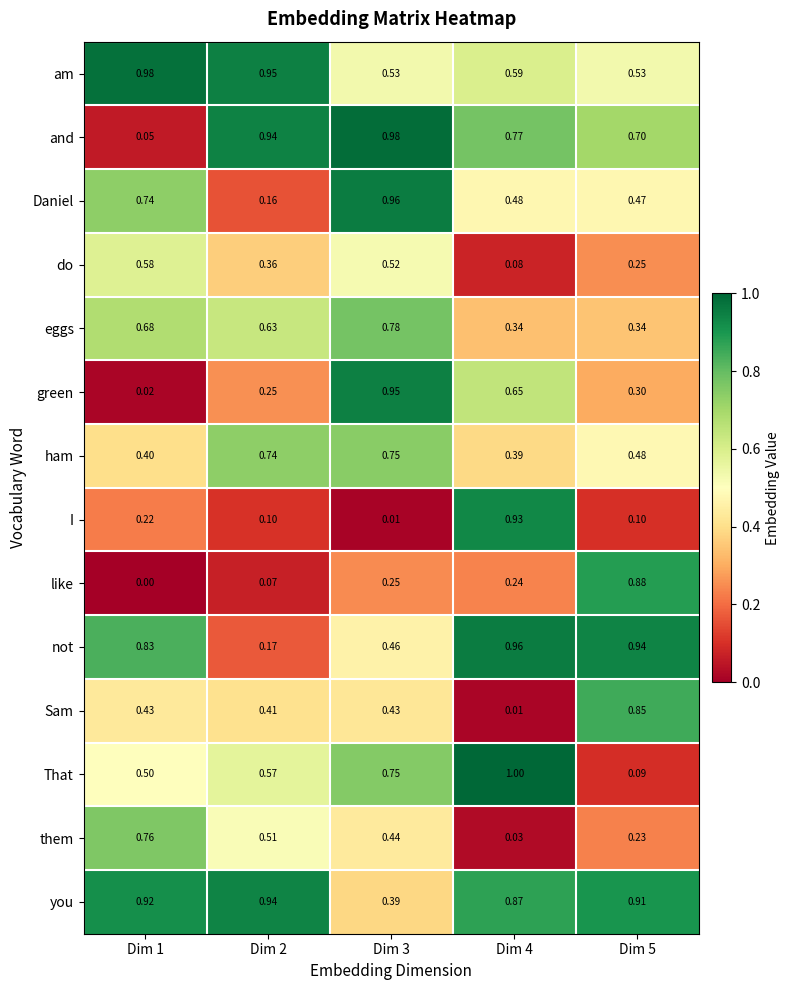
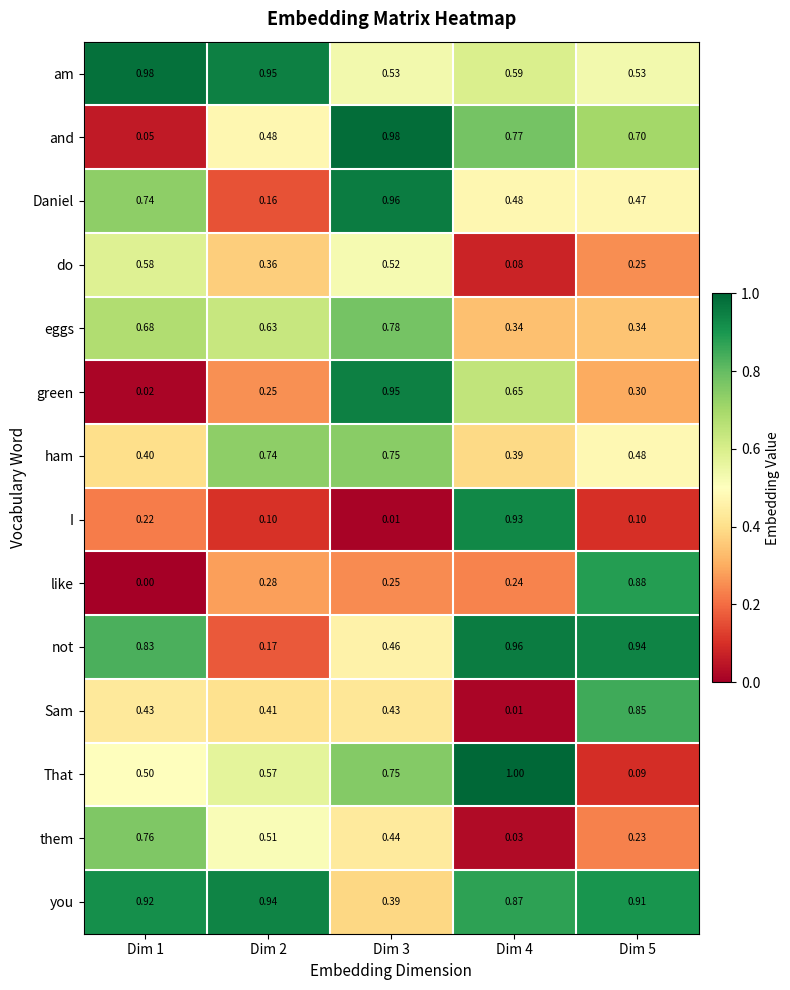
and, Dim 2: 0.94 -> 0.48
like, Dim 2: 0.07 -> 0.28
